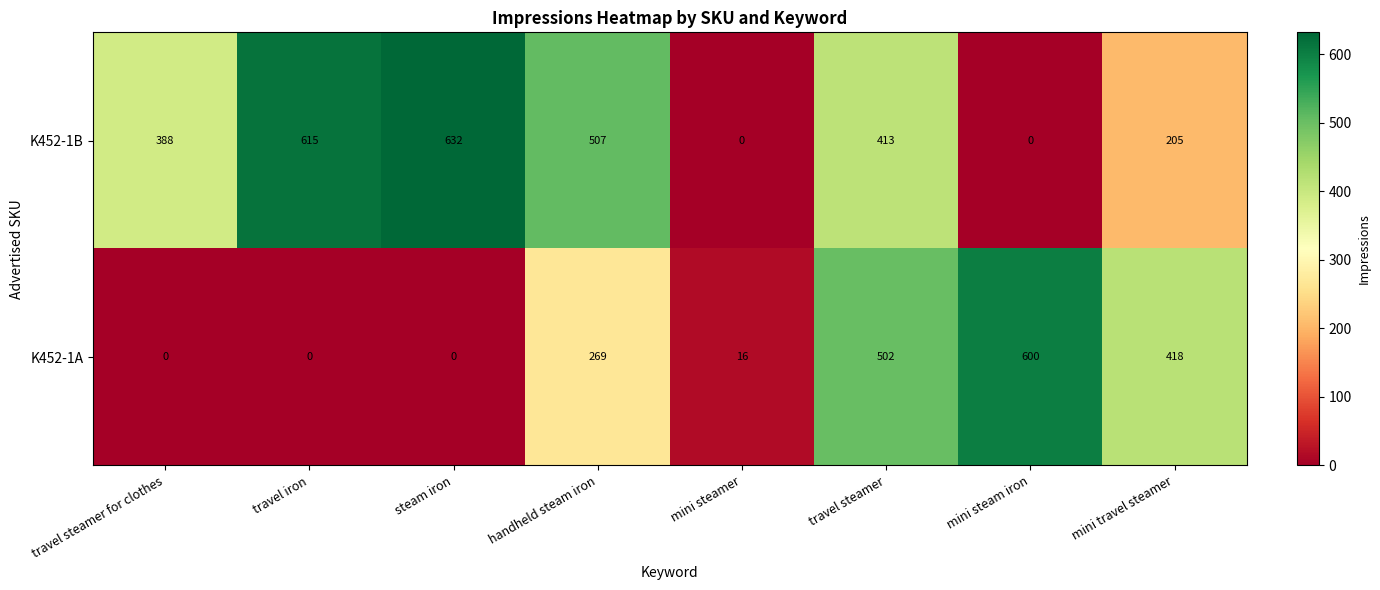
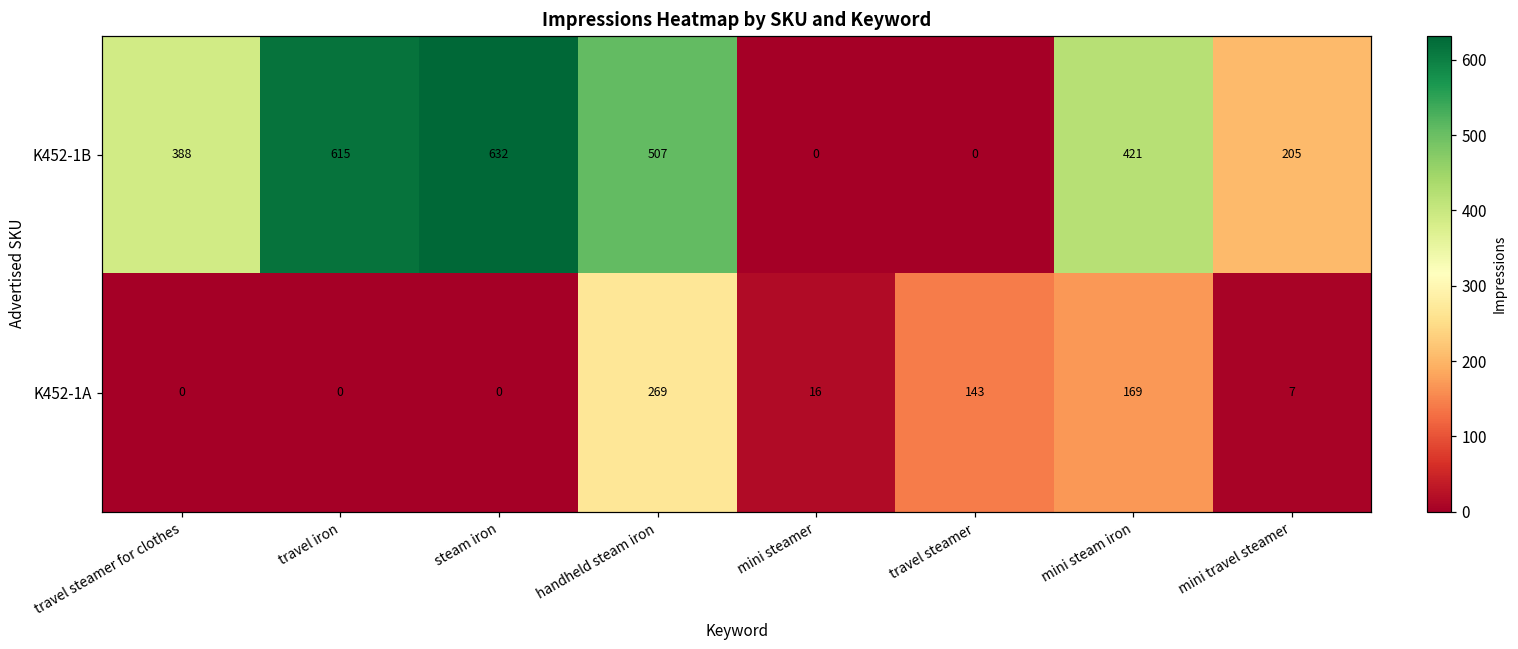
K452-1B, travel steamer: 413 -> 0
K452-1B, mini steam iron: 0 -> 421
K452-1A, travel steamer: 502 -> 143
K452-1A, mini steam iron: 600 -> 169
K452-1A, mini travel steamer: 418 -> 7
